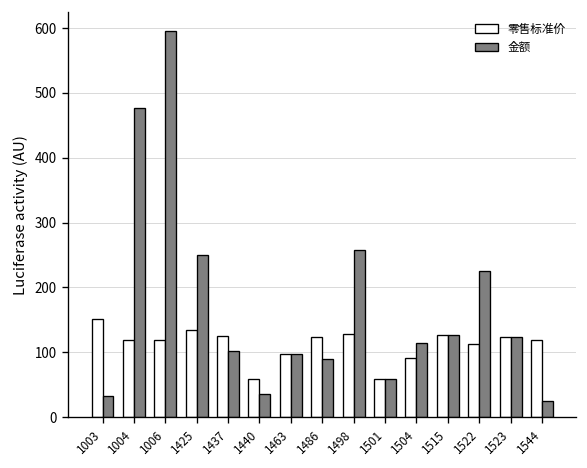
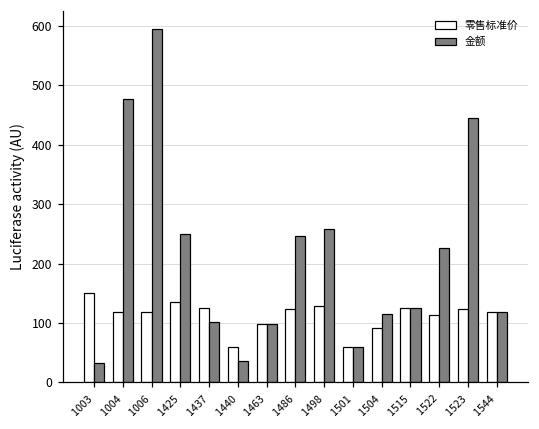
金额, 1486: 90 -> 250
金额, 1523: 120 -> 440
金额, 1544: 30 -> 120
